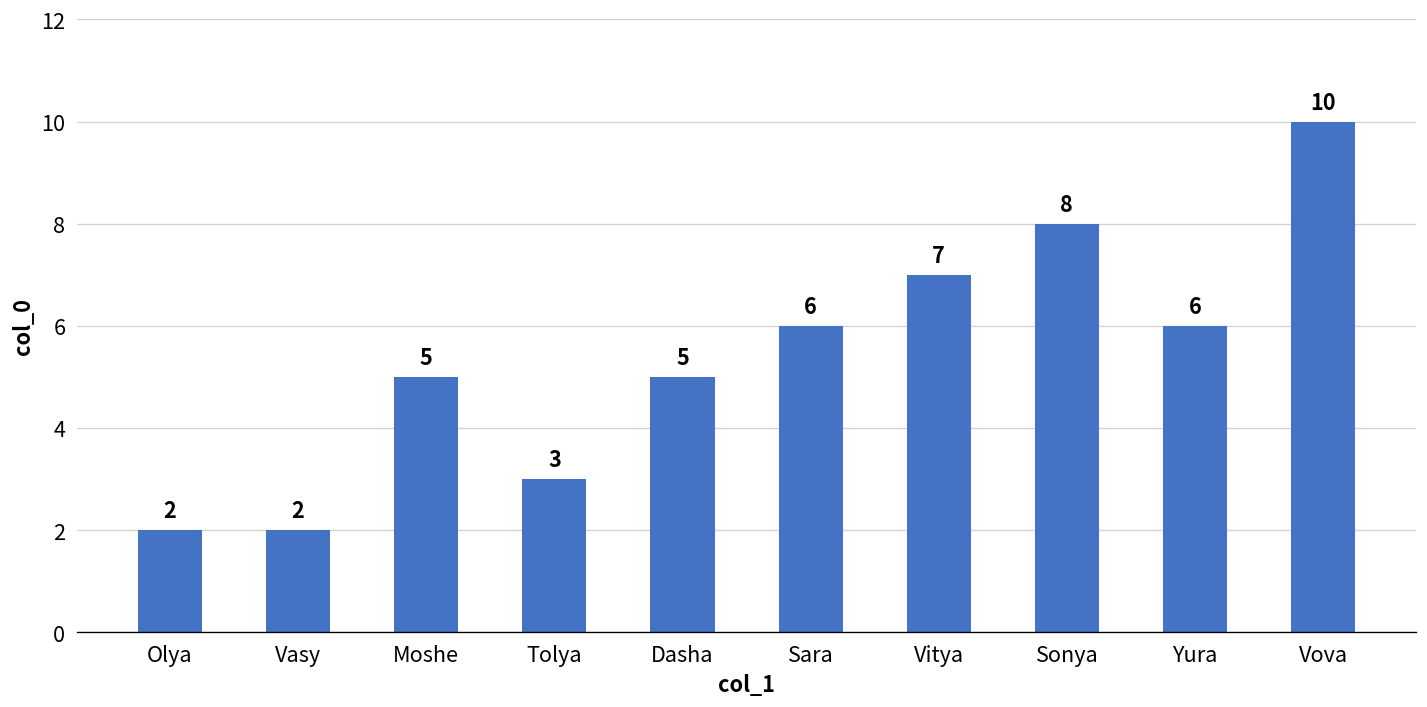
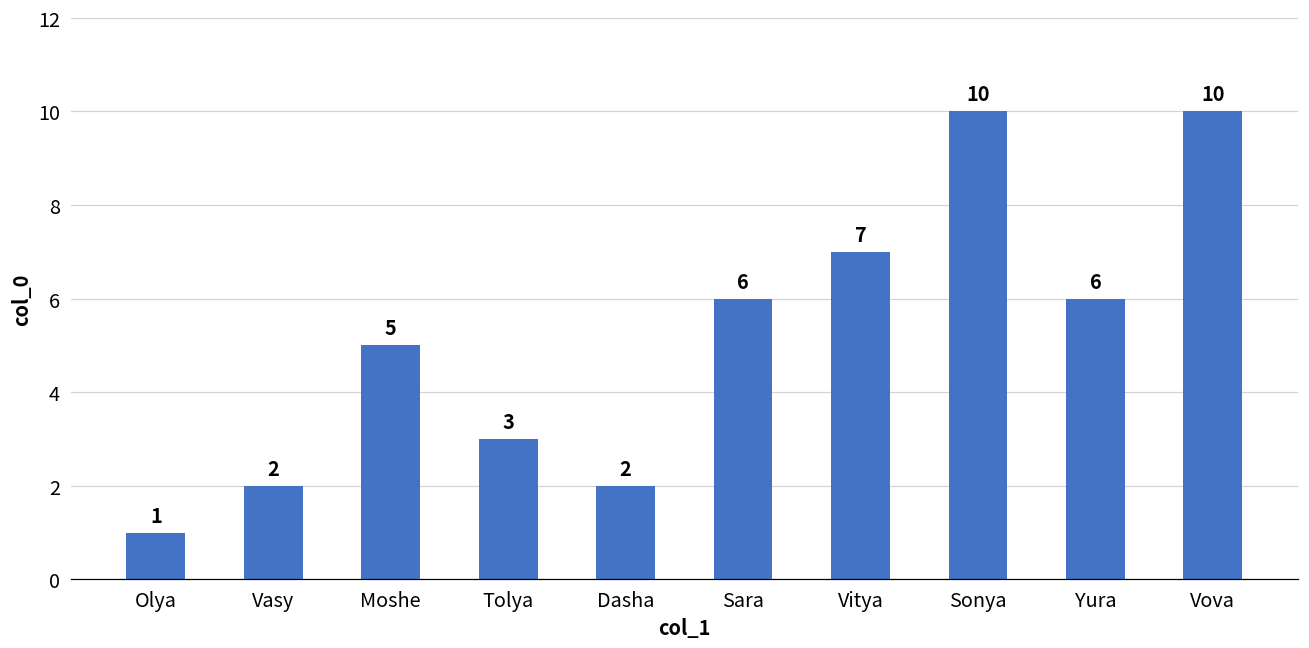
Olya: 2 -> 1
Dasha: 5 -> 2
Sonya: 8 -> 10
